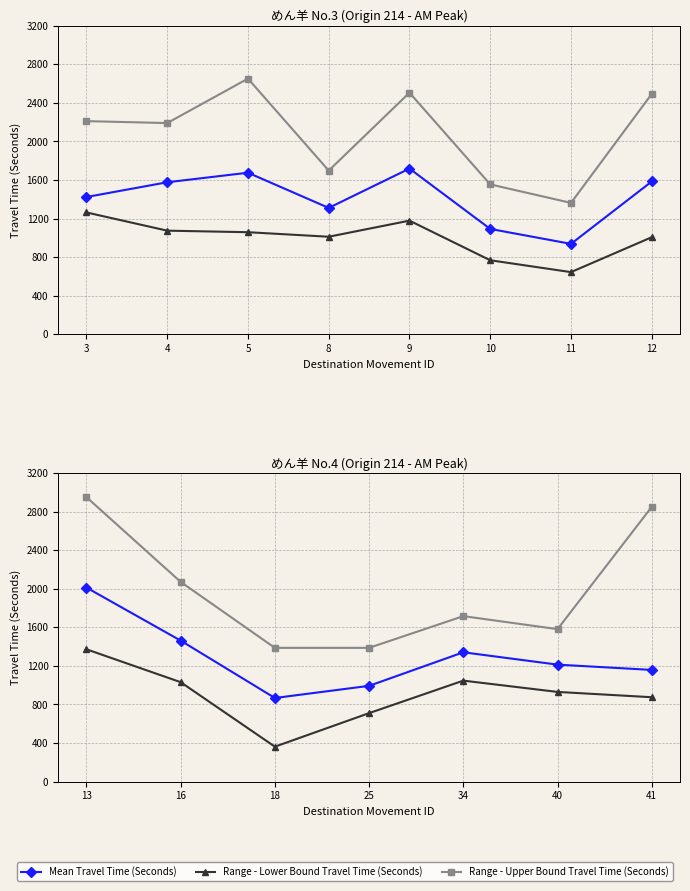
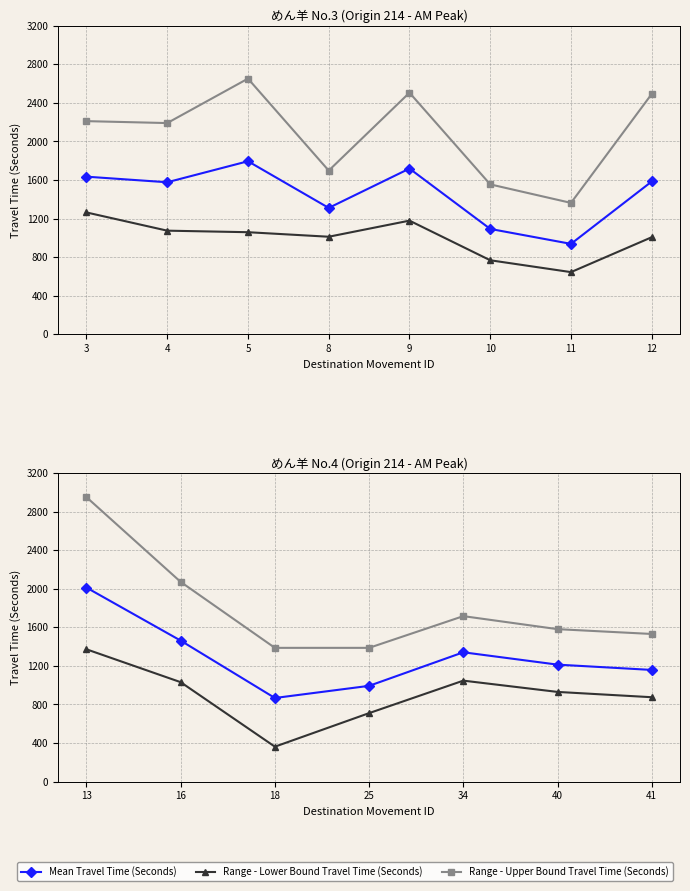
めん羊 No.3 (Origin 214 - AM Peak), Mean Travel Time (Seconds), 3: 1400 -> 1600
めん羊 No.3 (Origin 214 - AM Peak), Mean Travel Time (Seconds), 5: 1700 -> 1800
めん羊 No.4 (Origin 214 - AM Peak), Range - Upper Bound Travel Time (Seconds), 41: 2800 -> 1500
